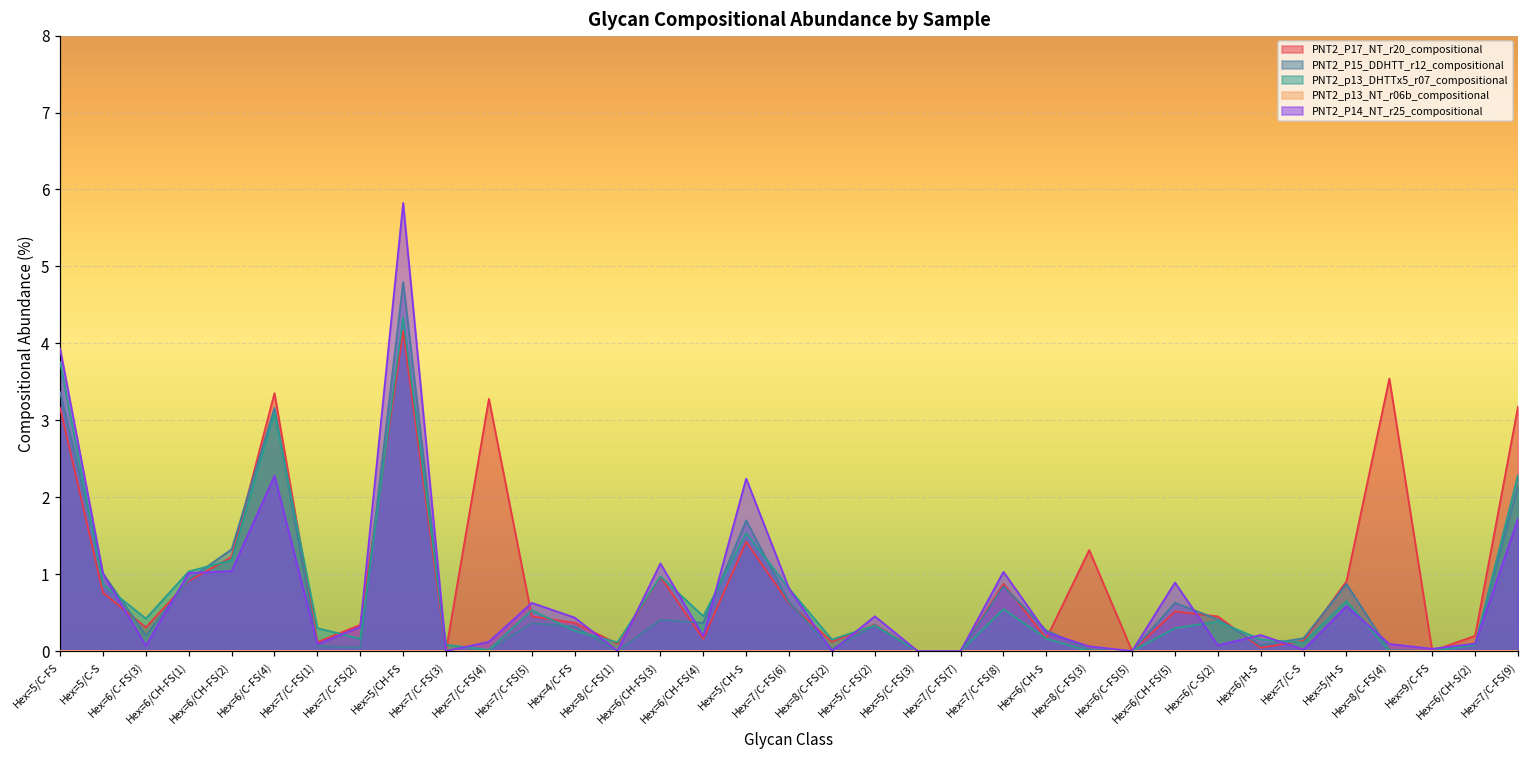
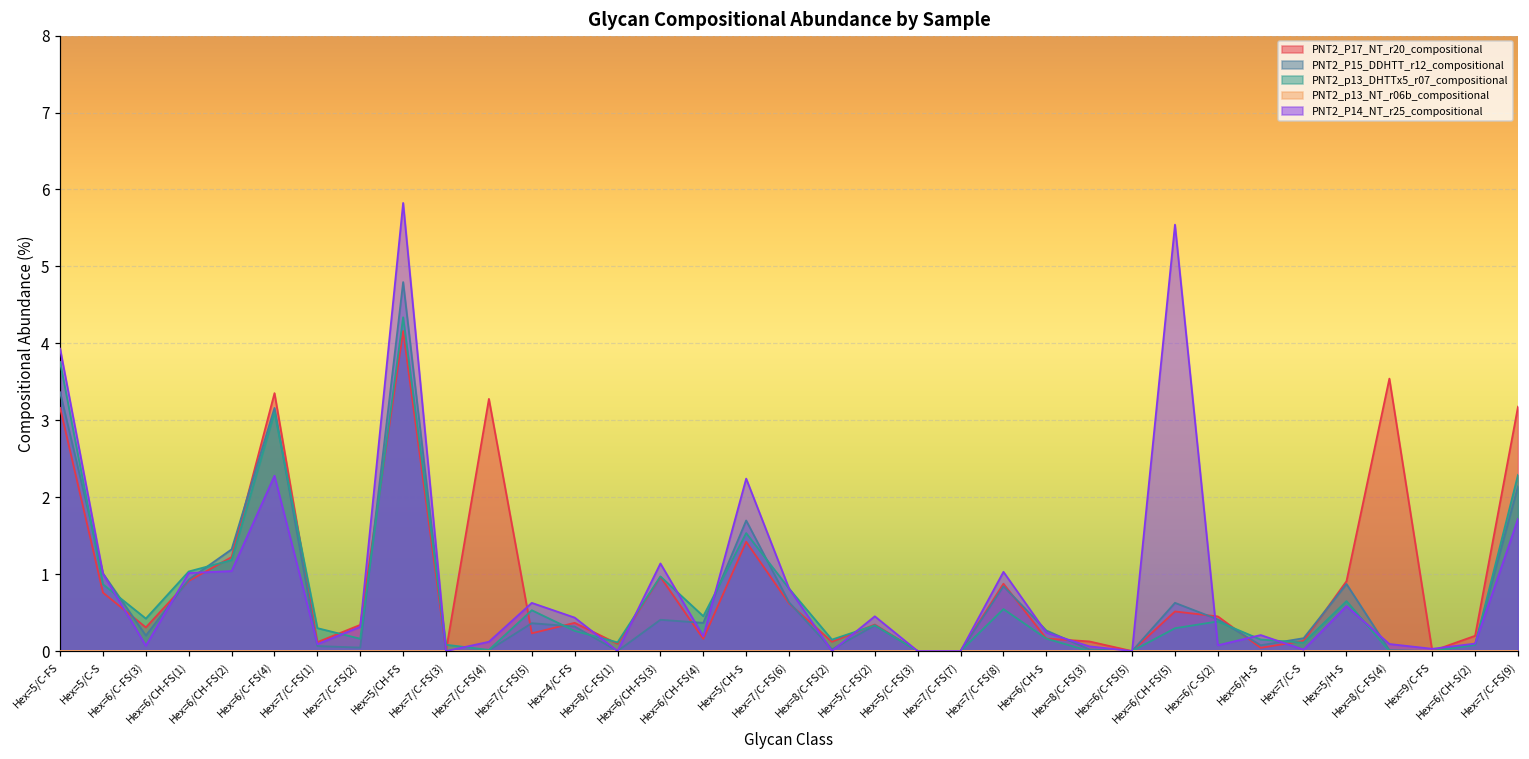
PNT2_P17_NT_r20_compositional, Hex=7/C-FS(5): 0.5 -> 0.2
PNT2_P17_NT_r20_compositional, Hex=8/C-FS(3): 1.3 -> 0.1
PNT2_P14_NT_r25_compositional, Hex=6/CH-FS(5): 0.9 -> 5.5
